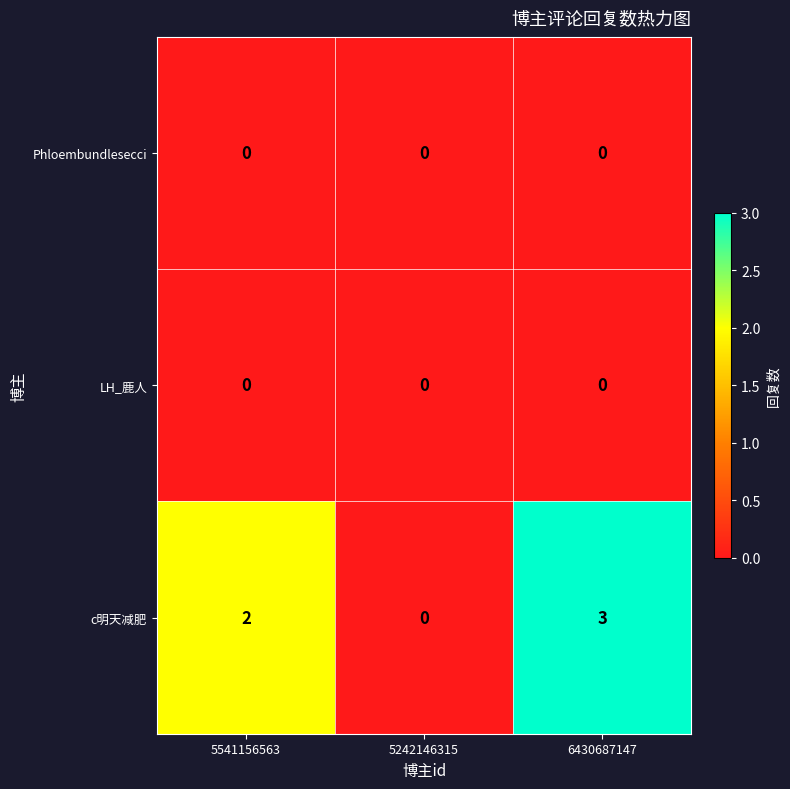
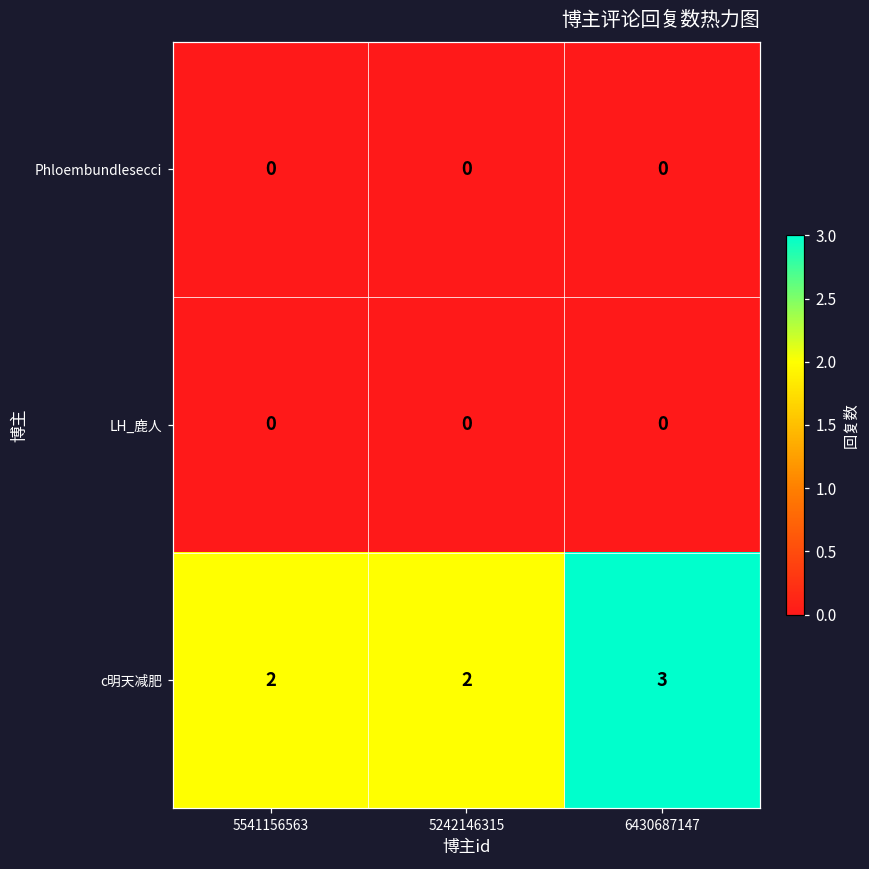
c明天减肥, 5242146315: 0 -> 2
